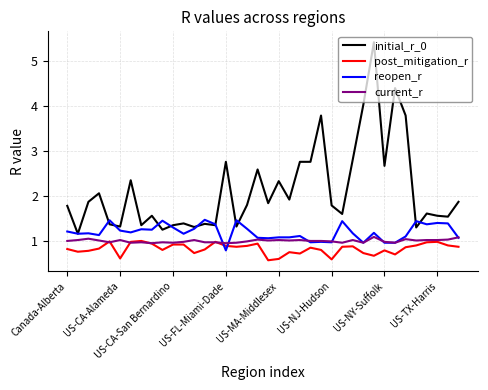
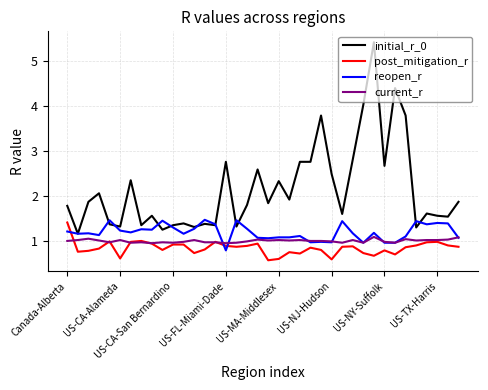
post_mitigation_r, Canada-Alberta: 0.8 -> 1.4
initial_r_0, US-NJ-Hudson: 1.8 -> 2.5
